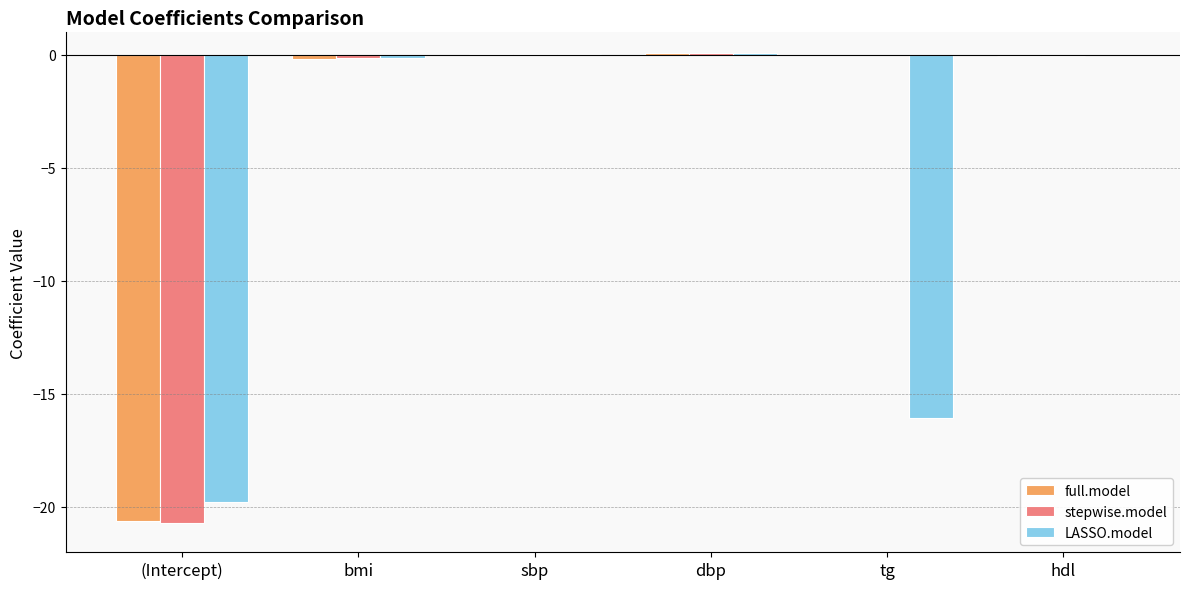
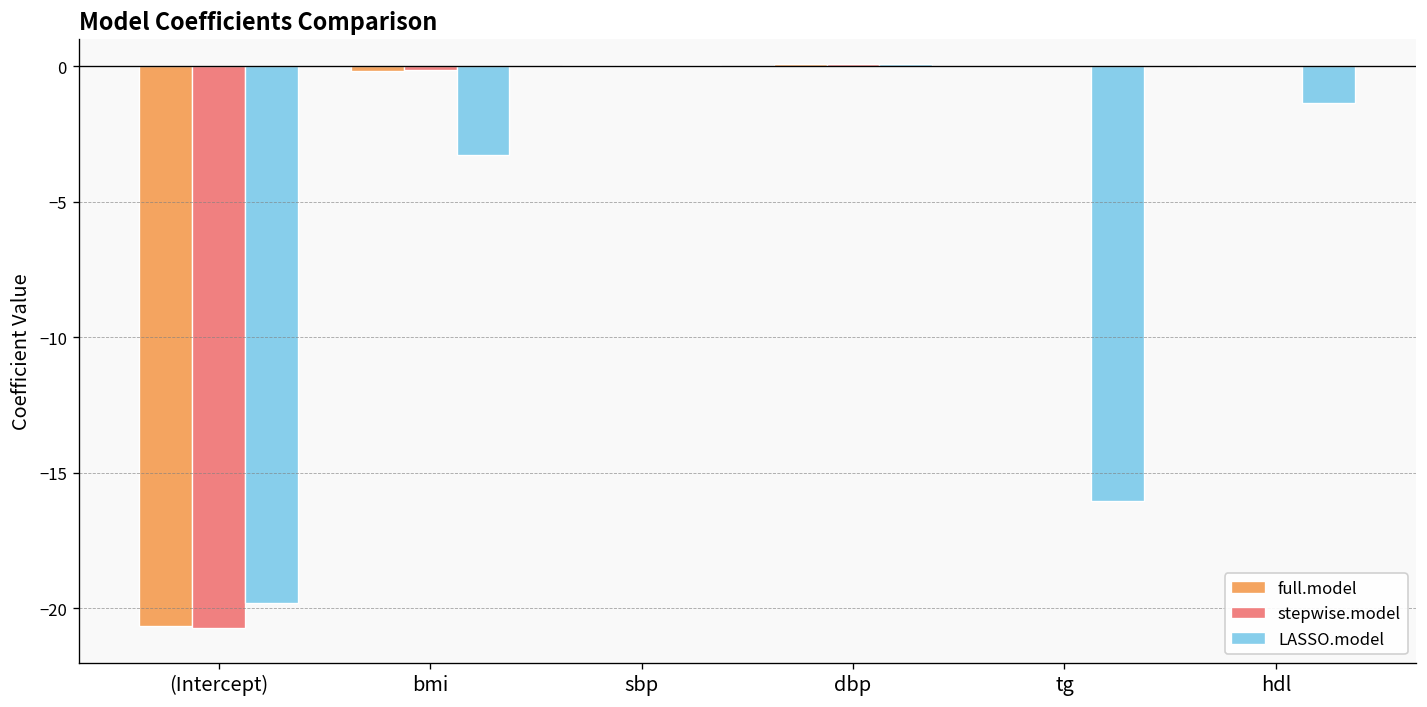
LASSO.model, bmi: -0.1 -> -3.3
LASSO.model, hdl: 0.0 -> -1.4
